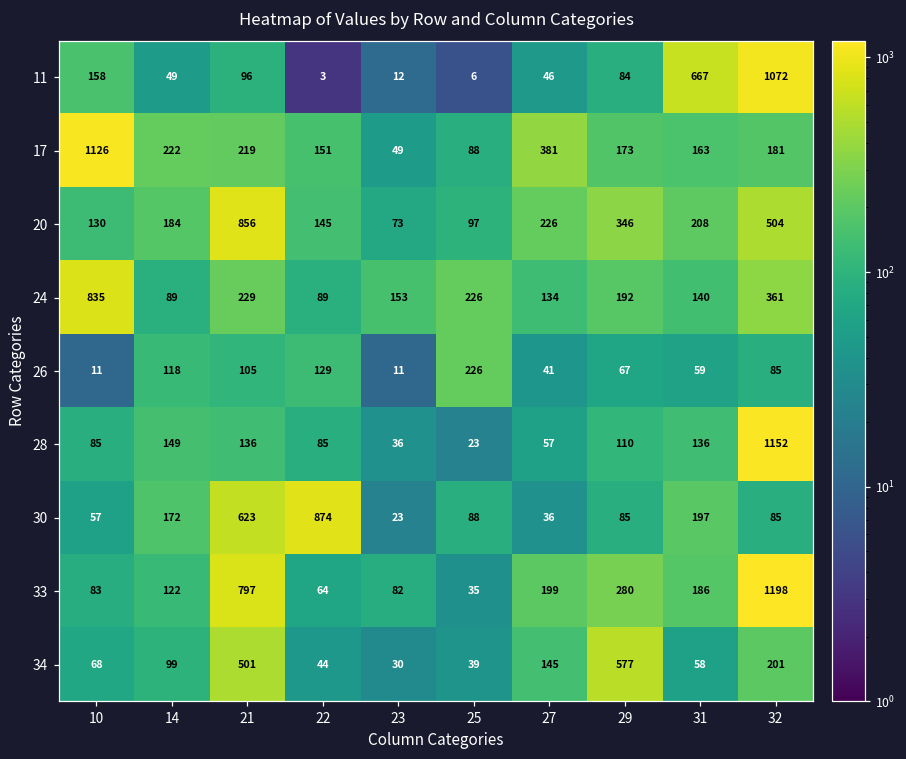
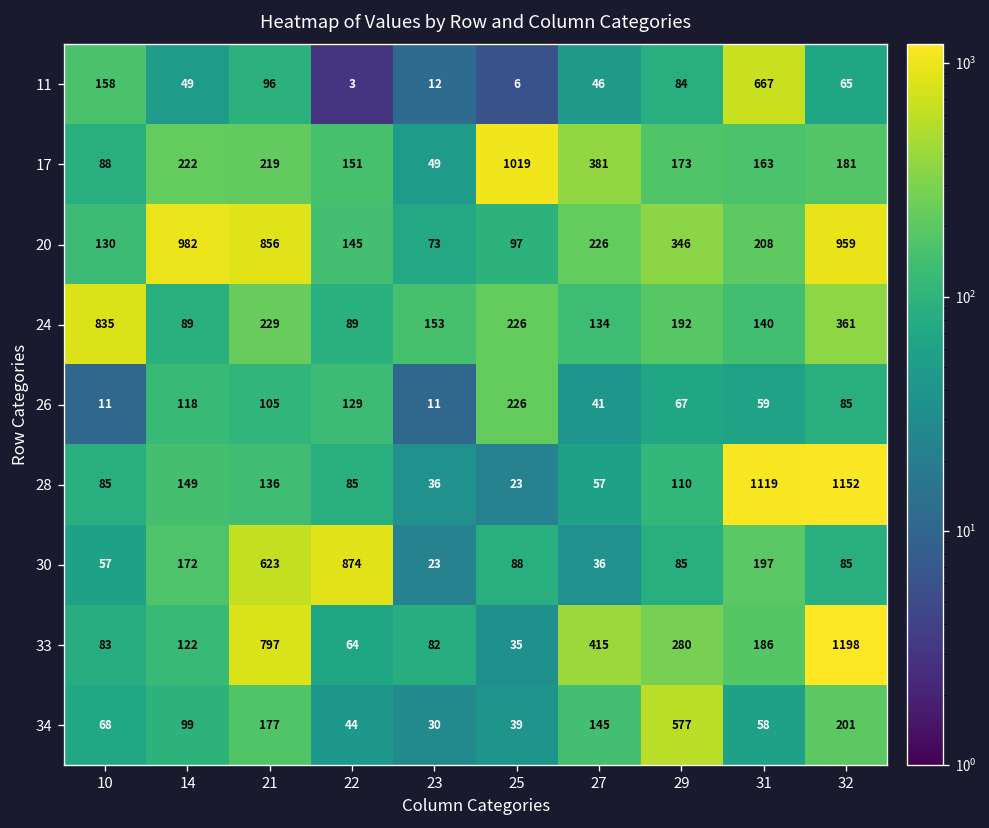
11, 32: 1072 -> 65
17, 10: 1126 -> 88
17, 25: 88 -> 1019
20, 14: 184 -> 982
20, 32: 504 -> 959
28, 31: 136 -> 1119
33, 27: 199 -> 415
34, 21: 501 -> 177
